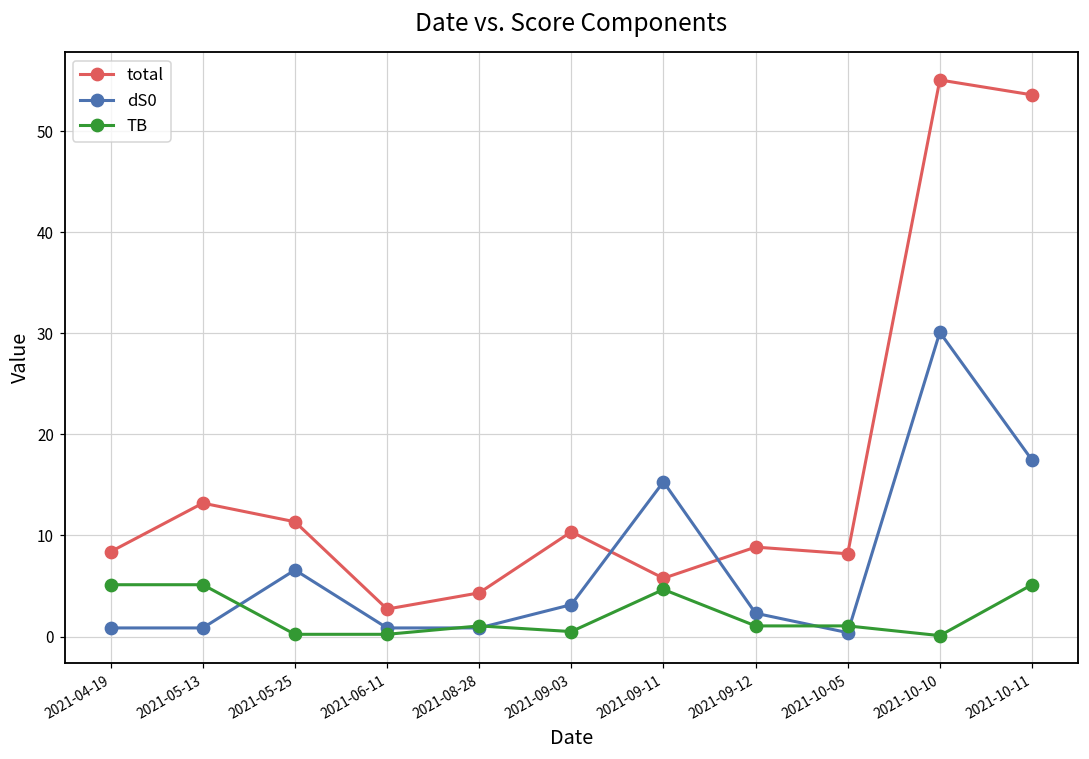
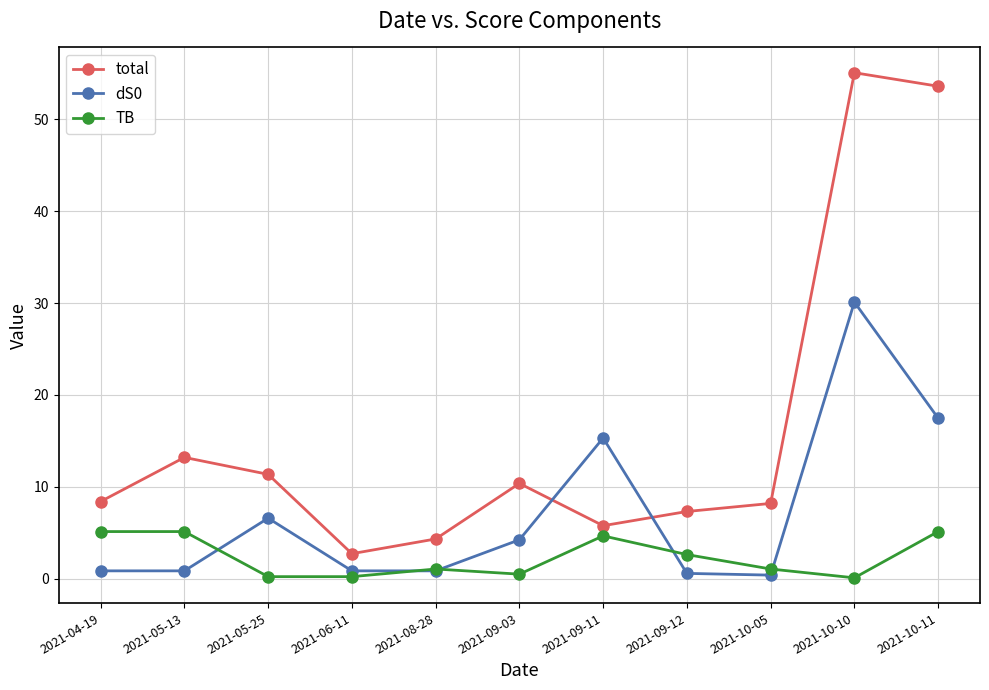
dS0, 2021-09-03: 3 -> 4
total, 2021-09-12: 9 -> 7
dS0, 2021-09-12: 2 -> 1
TB, 2021-09-12: 1 -> 3
